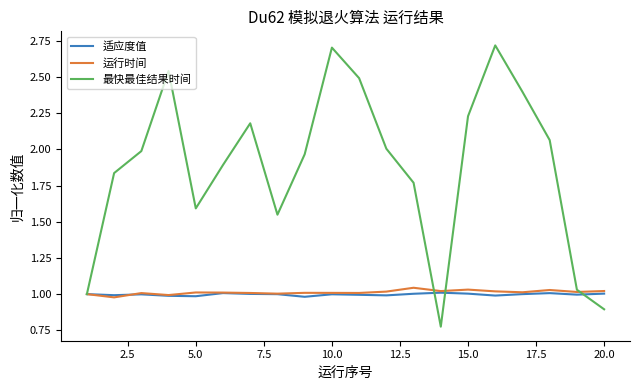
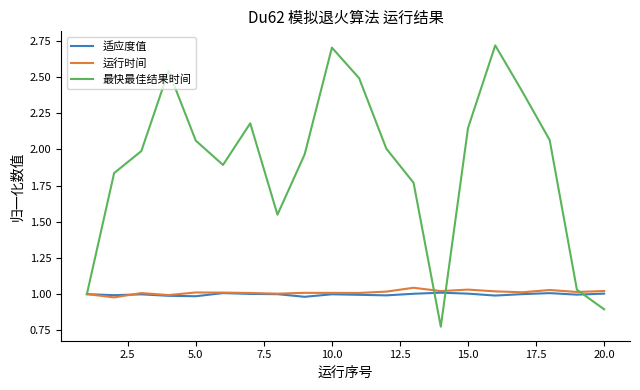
最快最佳结果时间, 5.0: 1.59 -> 2.06
最快最佳结果时间, 15.0: 2.23 -> 2.15
